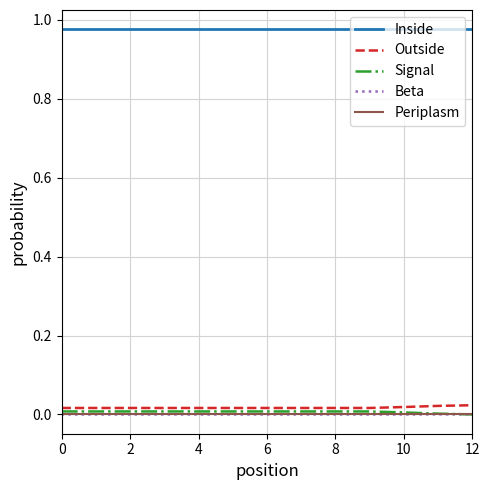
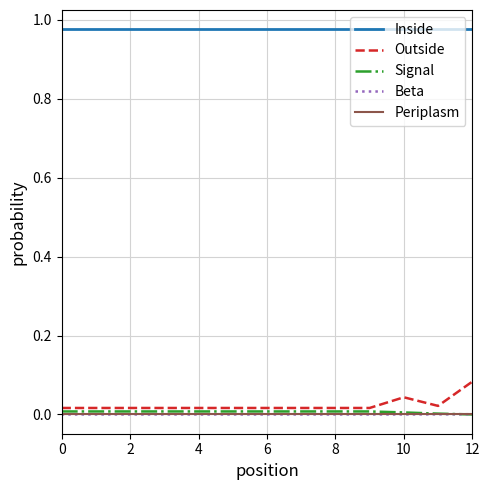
Outside, 10: 0.02 -> 0.04
Outside, 12: 0.02 -> 0.08
